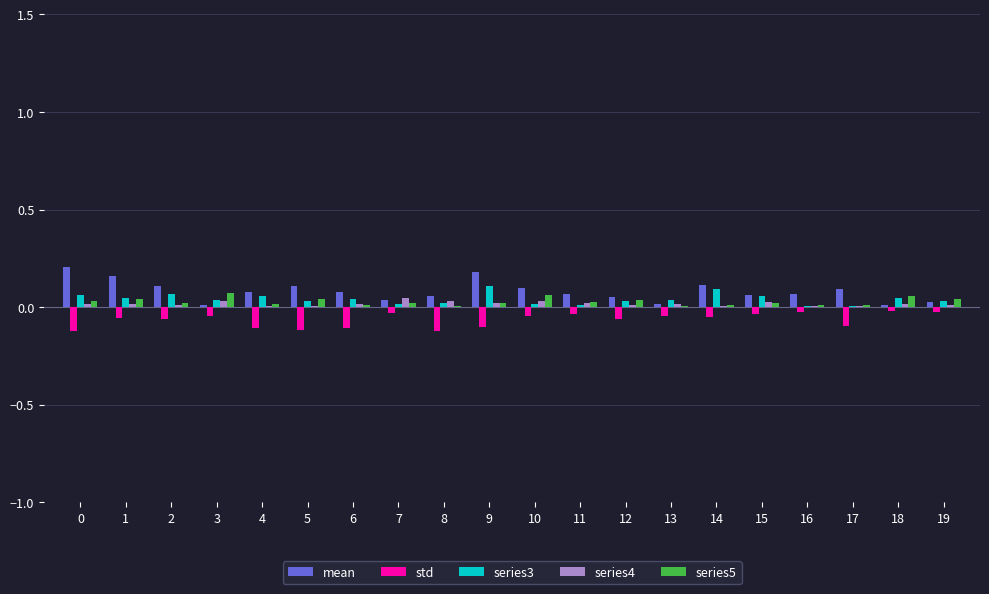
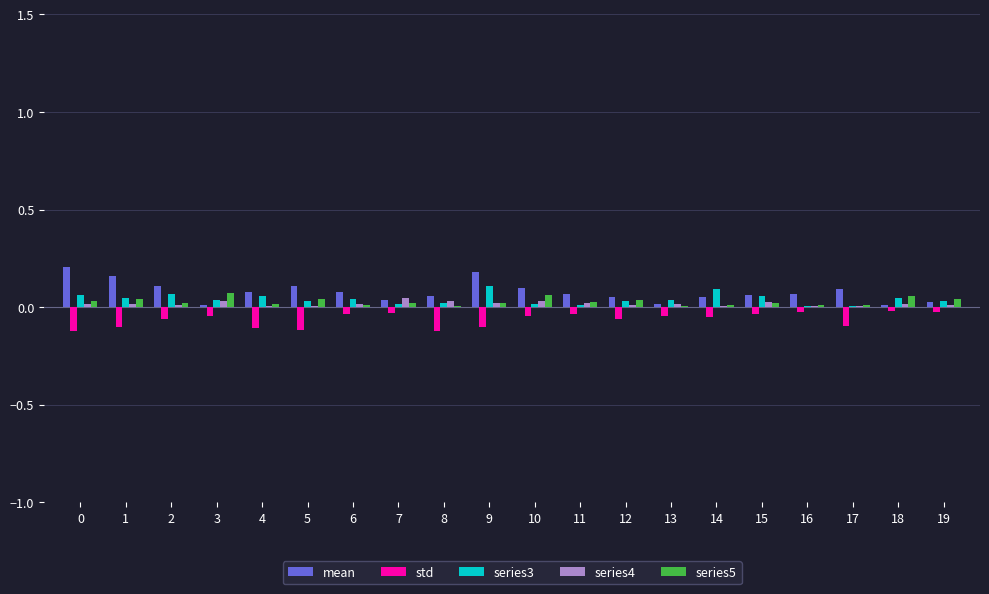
std, 1: -0.06 -> -0.10
std, 6: -0.11 -> -0.04
mean, 14: 0.11 -> 0.05
